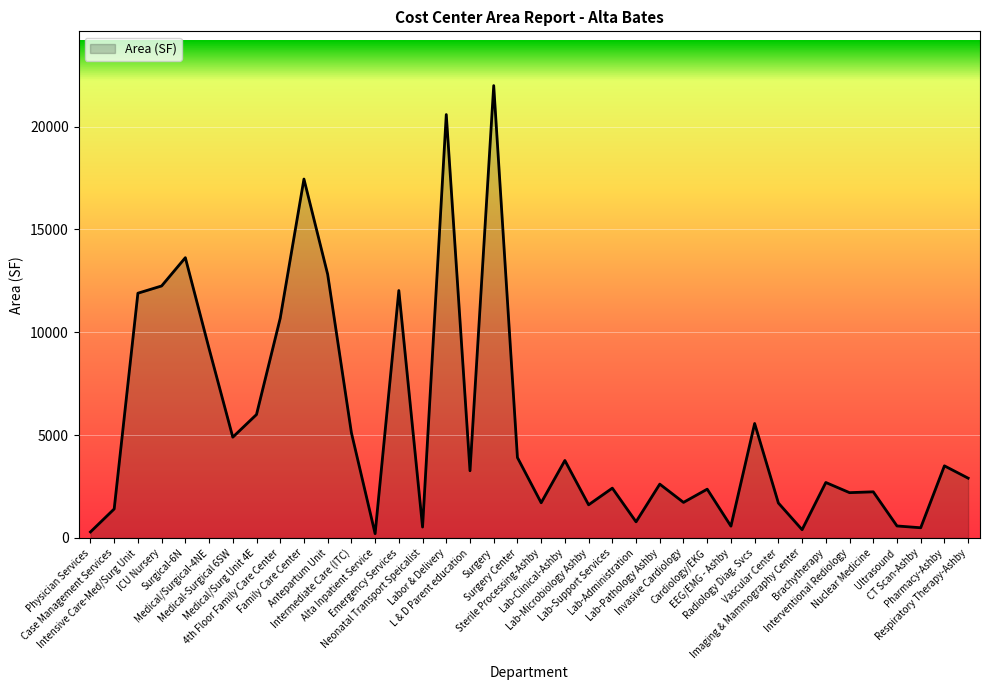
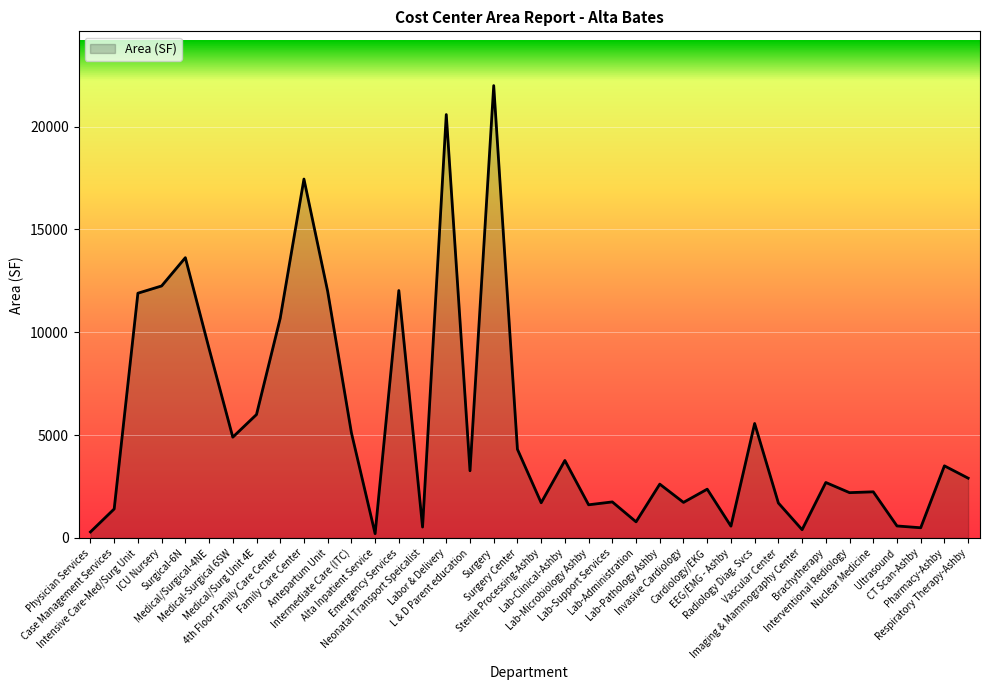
Antepartum Unit: 12800 -> 12000
Surgery Center: 3900 -> 4300
Lab-Support Services: 2400 -> 1800
